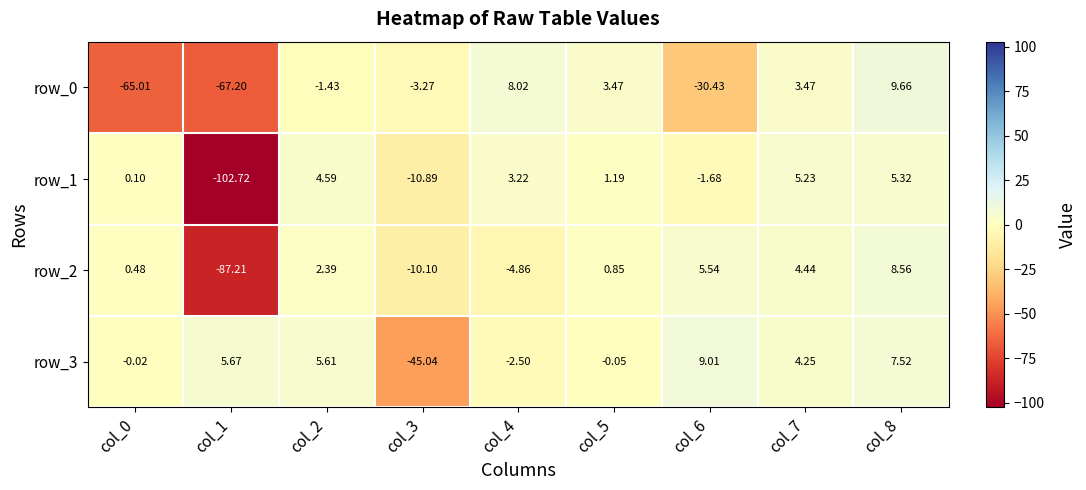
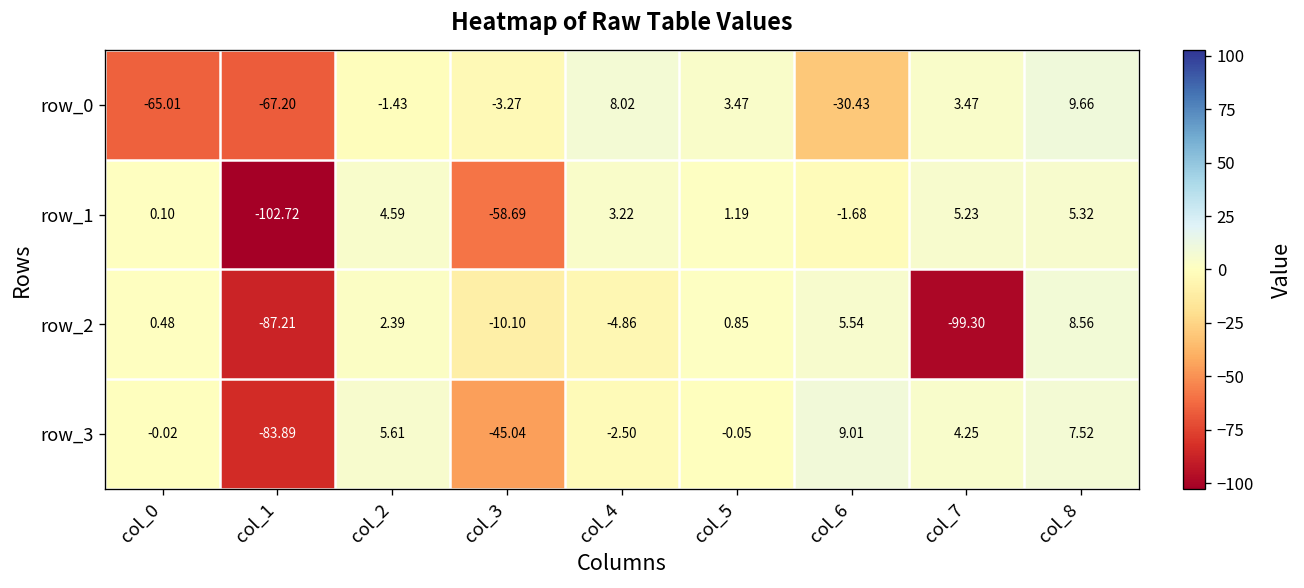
row_1, col_3: -10.89 -> -58.69
row_2, col_7: 4.44 -> -99.30
row_3, col_1: 5.67 -> -83.89
